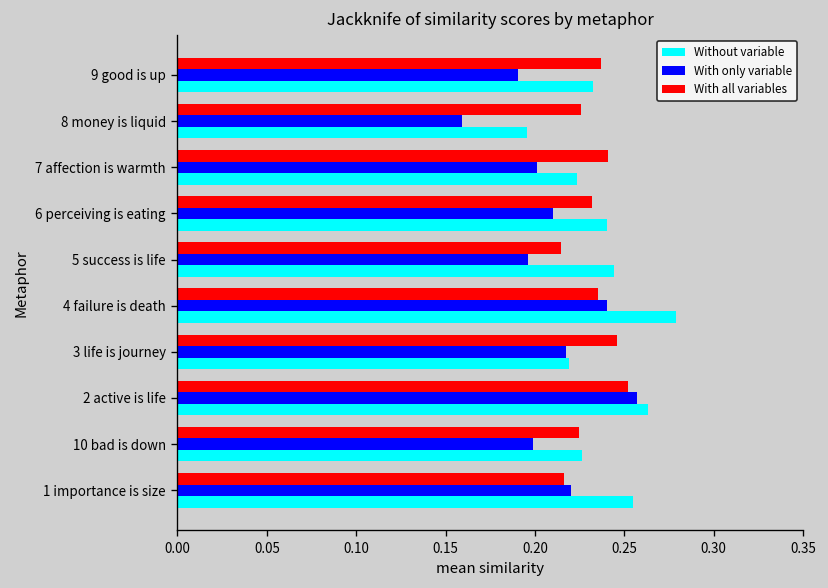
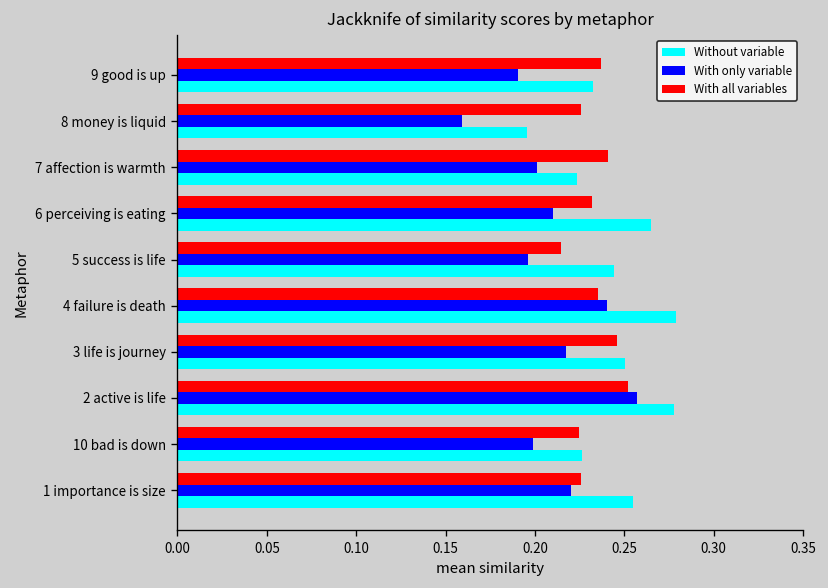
Without variable, 6 perceiving is eating: 0.240 -> 0.265
Without variable, 3 life is journey: 0.219 -> 0.250
Without variable, 2 active is life: 0.263 -> 0.278
With all variables, 1 importance is size: 0.216 -> 0.225
